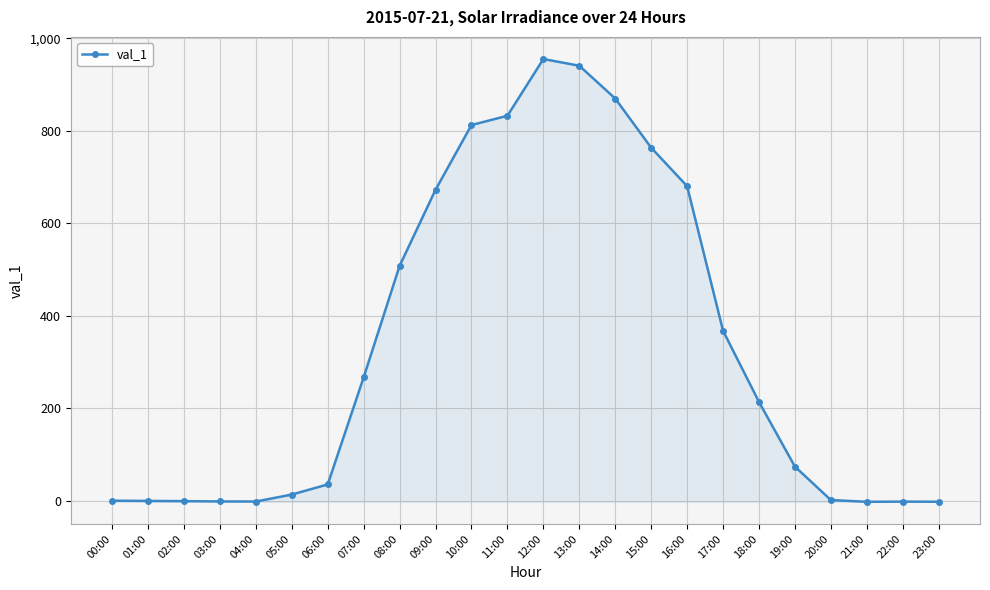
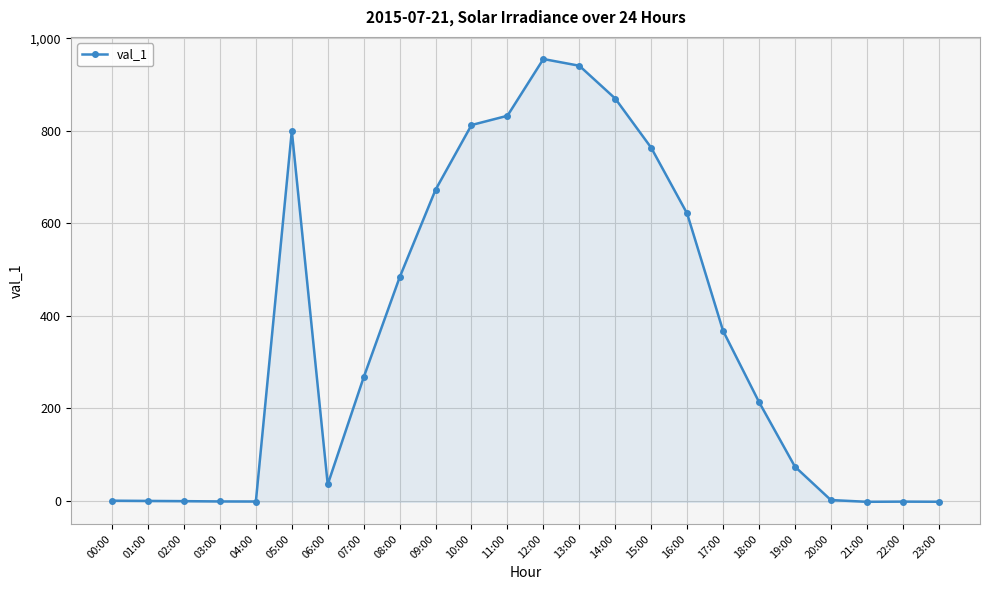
05:00: 10 -> 800
08:00: 510 -> 480
16:00: 680 -> 620
